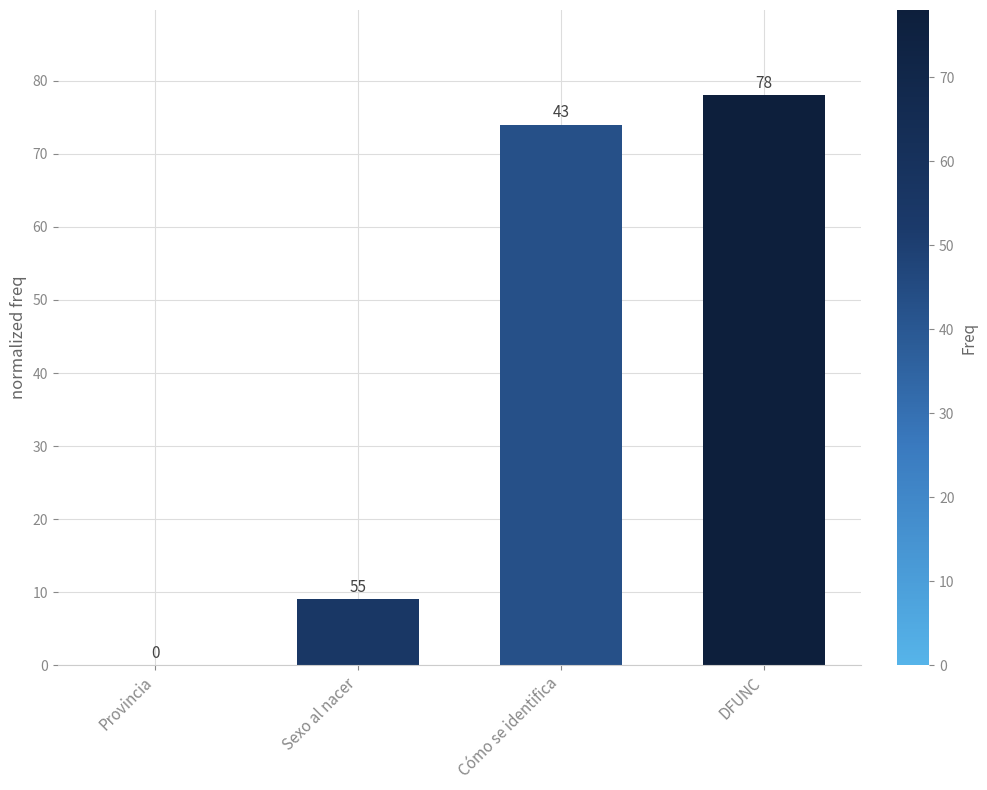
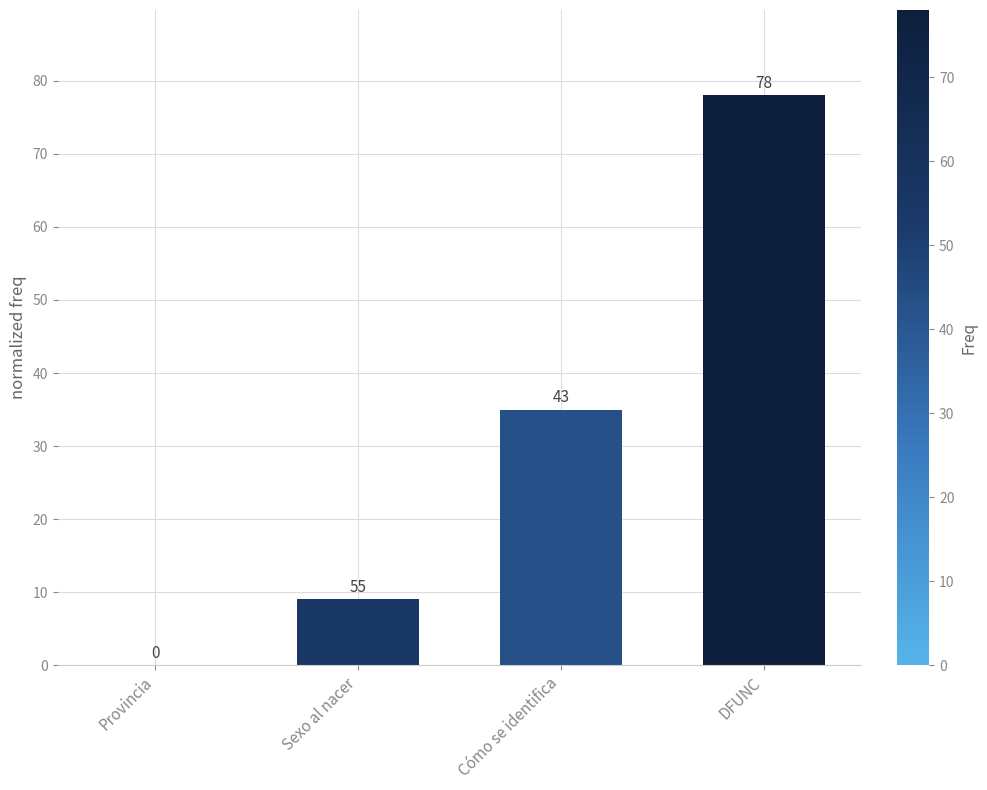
Cómo se identifica: 74 -> 35
